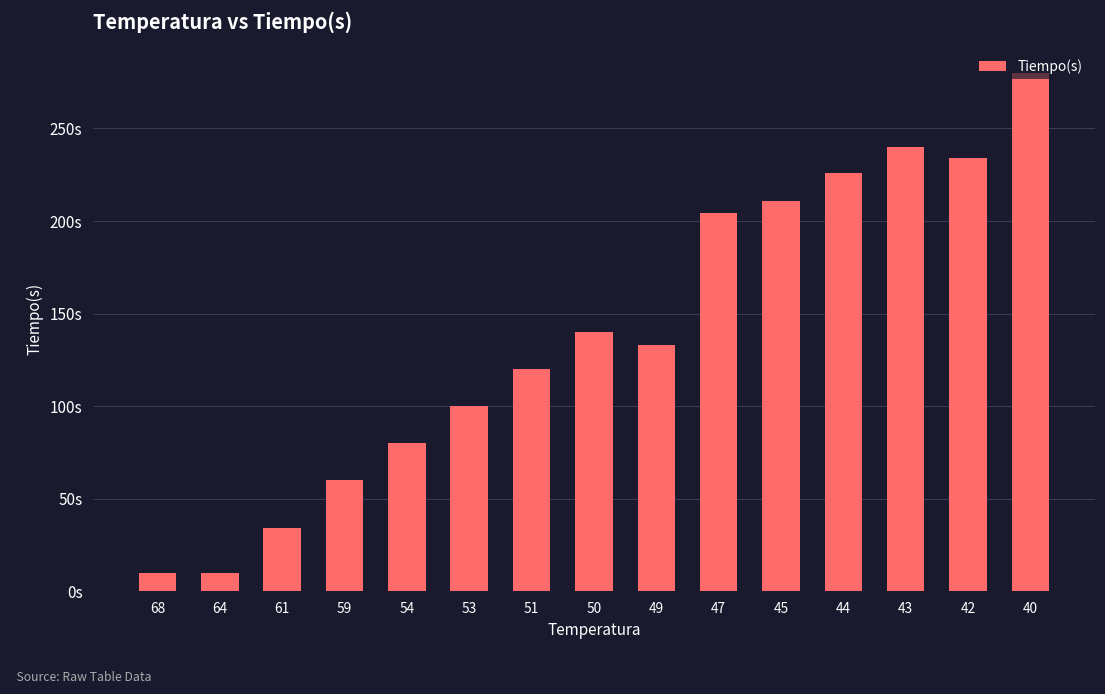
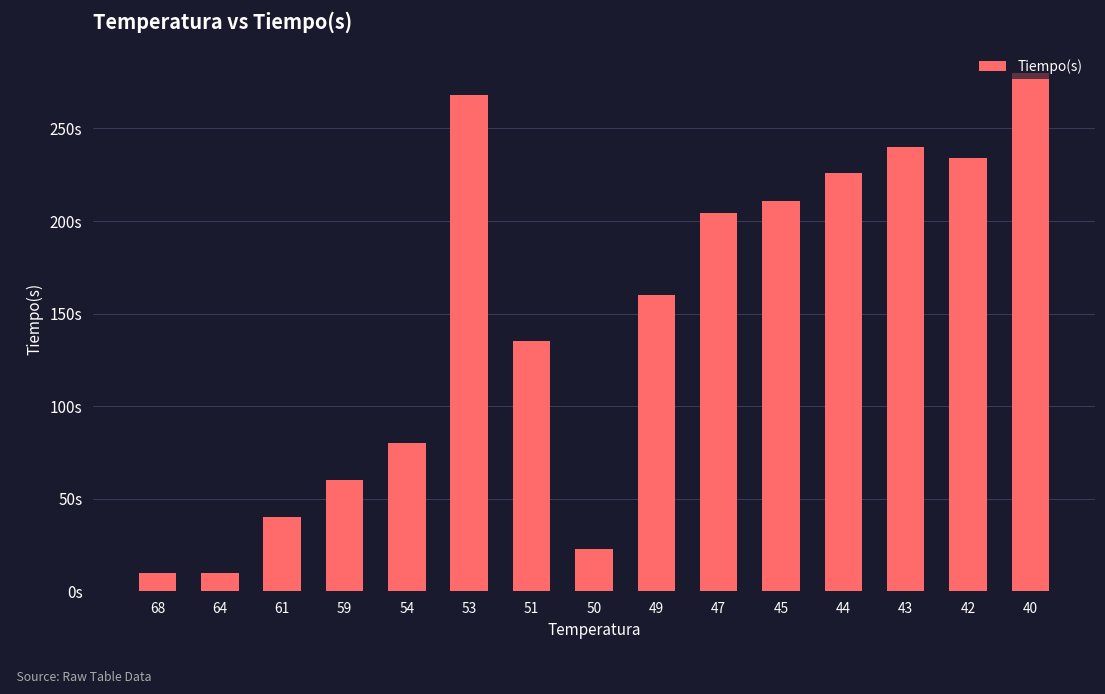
61: 34s -> 40s
53: 100s -> 268s
51: 120s -> 135s
50: 140s -> 23s
49: 133s -> 160s
